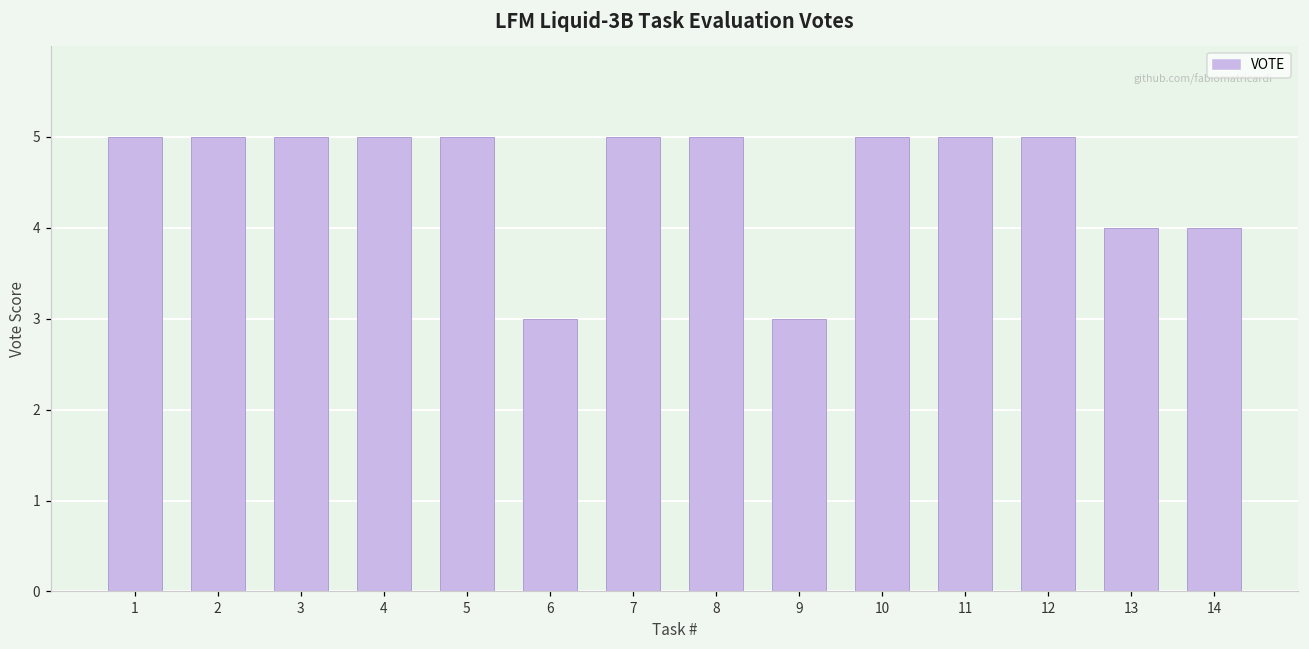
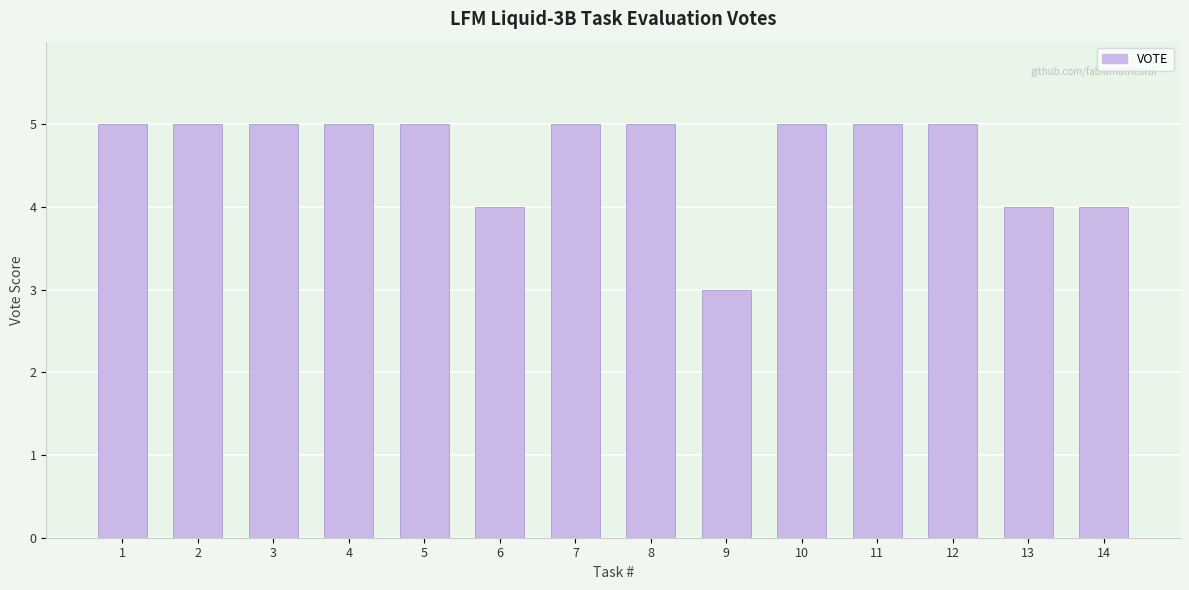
6: 3 -> 4
